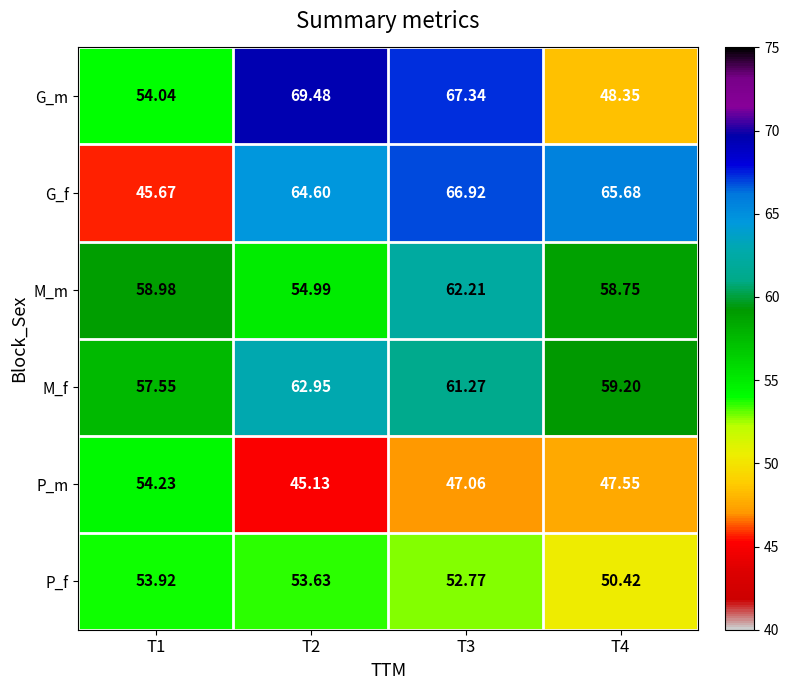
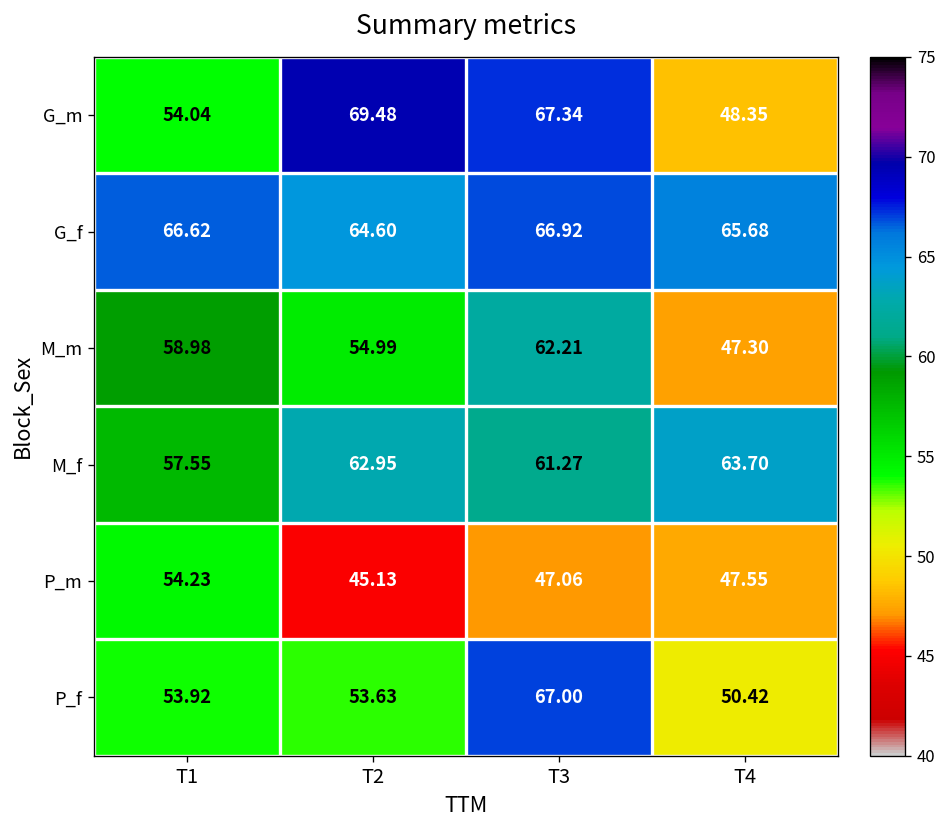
G_f, T1: 45.67 -> 66.62
M_m, T4: 58.75 -> 47.30
M_f, T4: 59.20 -> 63.70
P_f, T3: 52.77 -> 67.00
